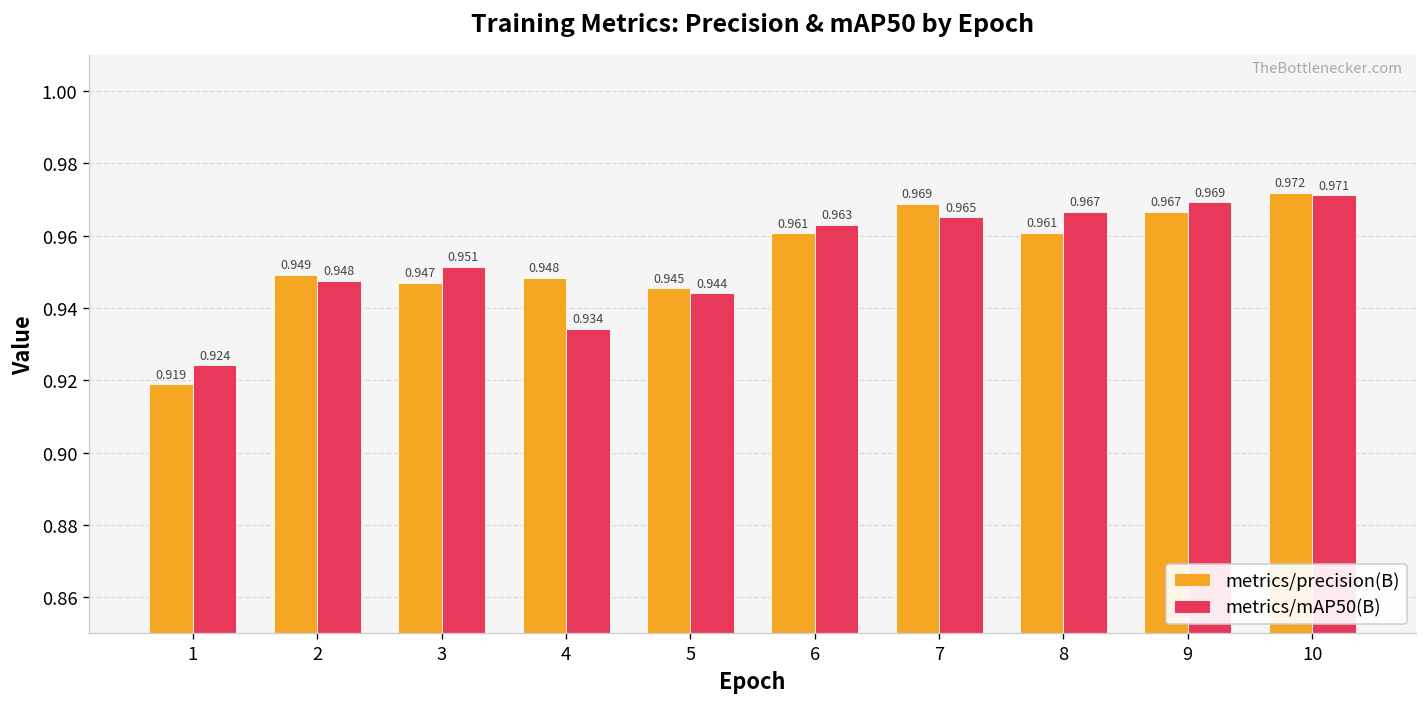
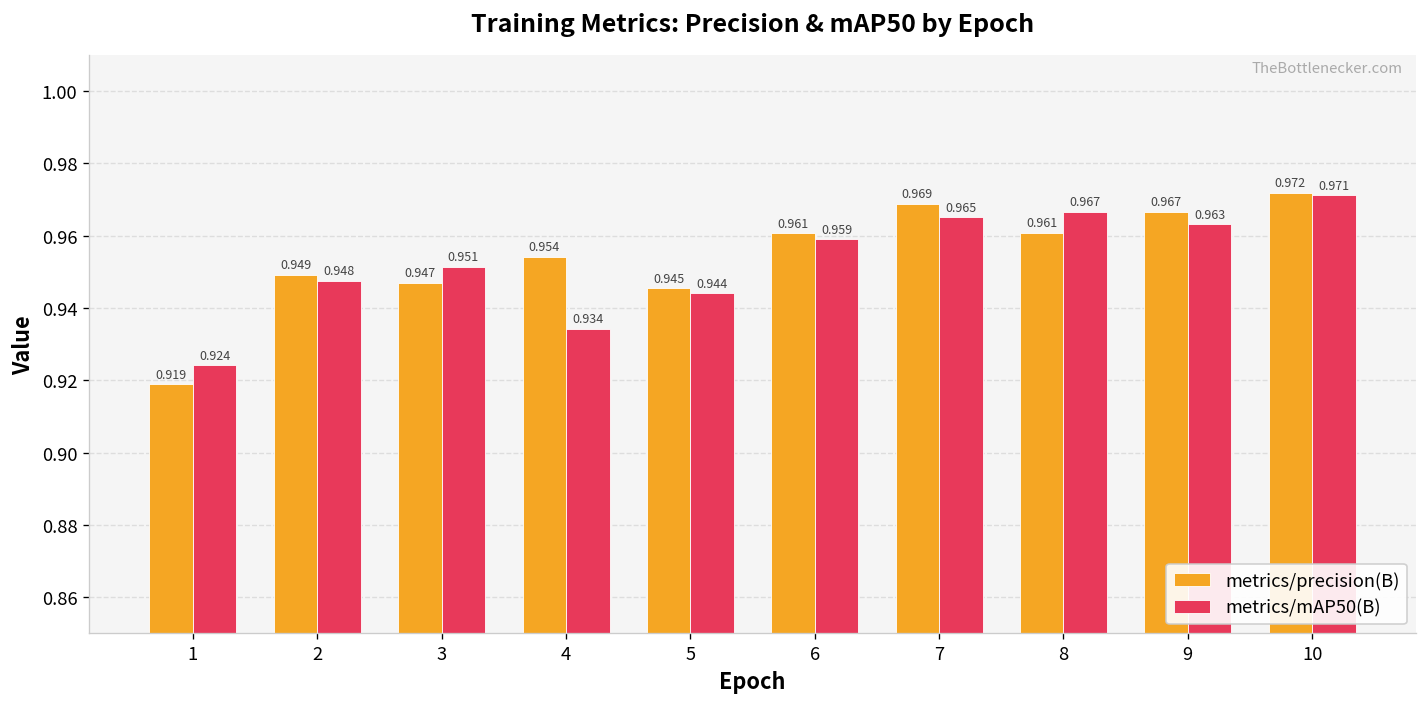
metrics/precision(B), 4: 0.948 -> 0.954
metrics/mAP50(B), 6: 0.963 -> 0.959
metrics/mAP50(B), 9: 0.969 -> 0.963
